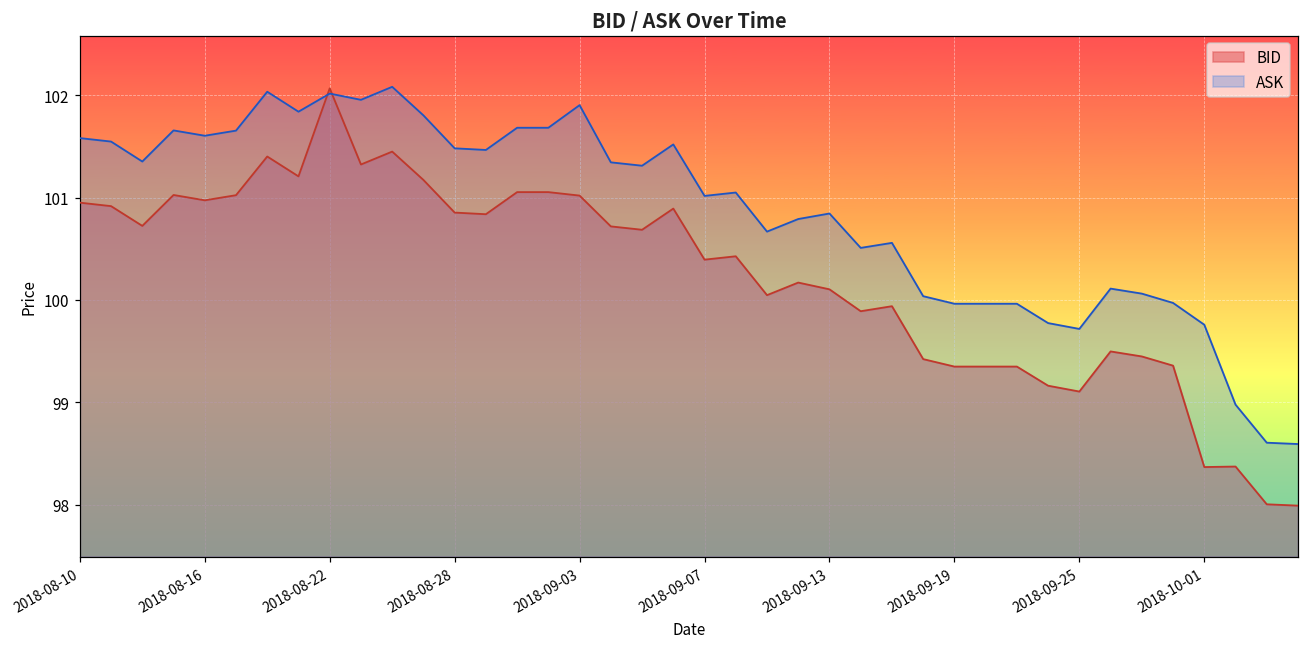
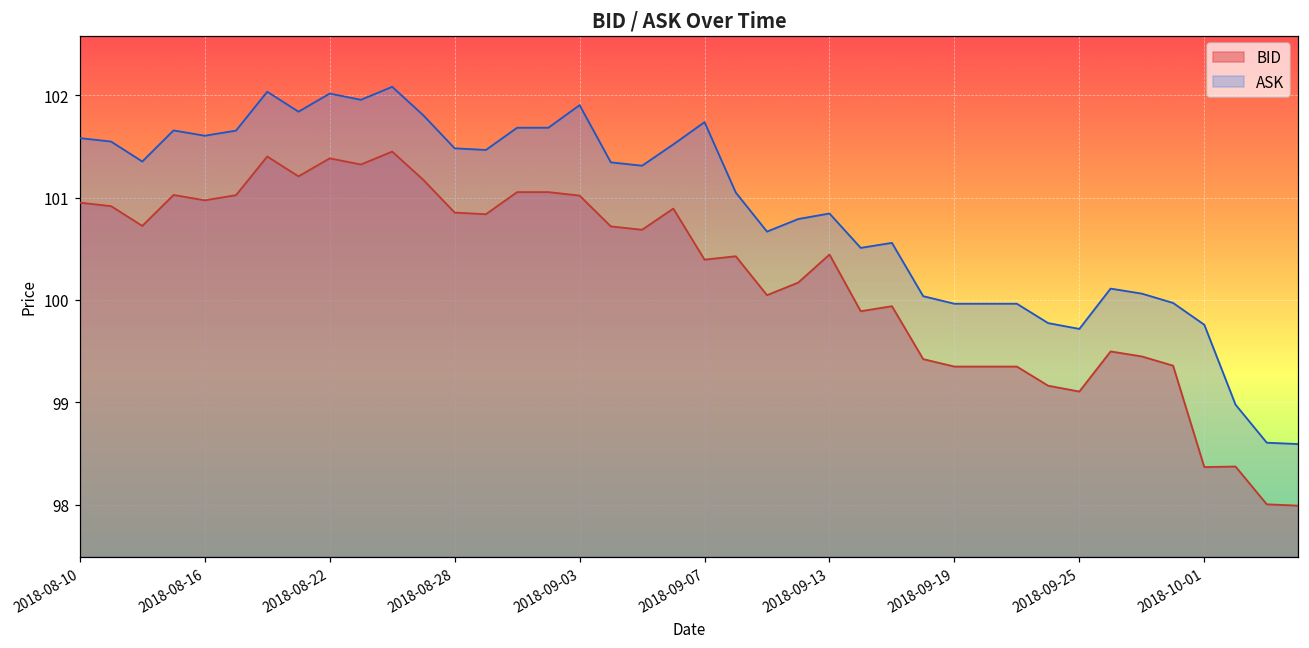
BID, 2018-08-22: 102.1 -> 101.4
ASK, 2018-09-07: 101.0 -> 101.7
BID, 2018-09-13: 100.1 -> 100.4
